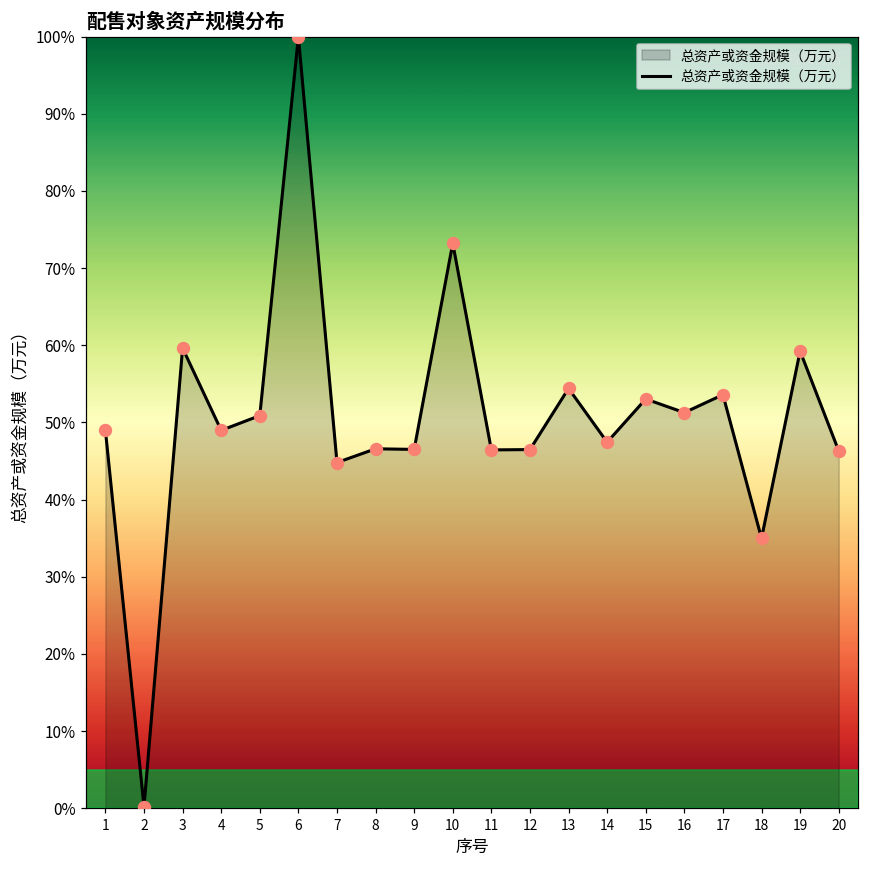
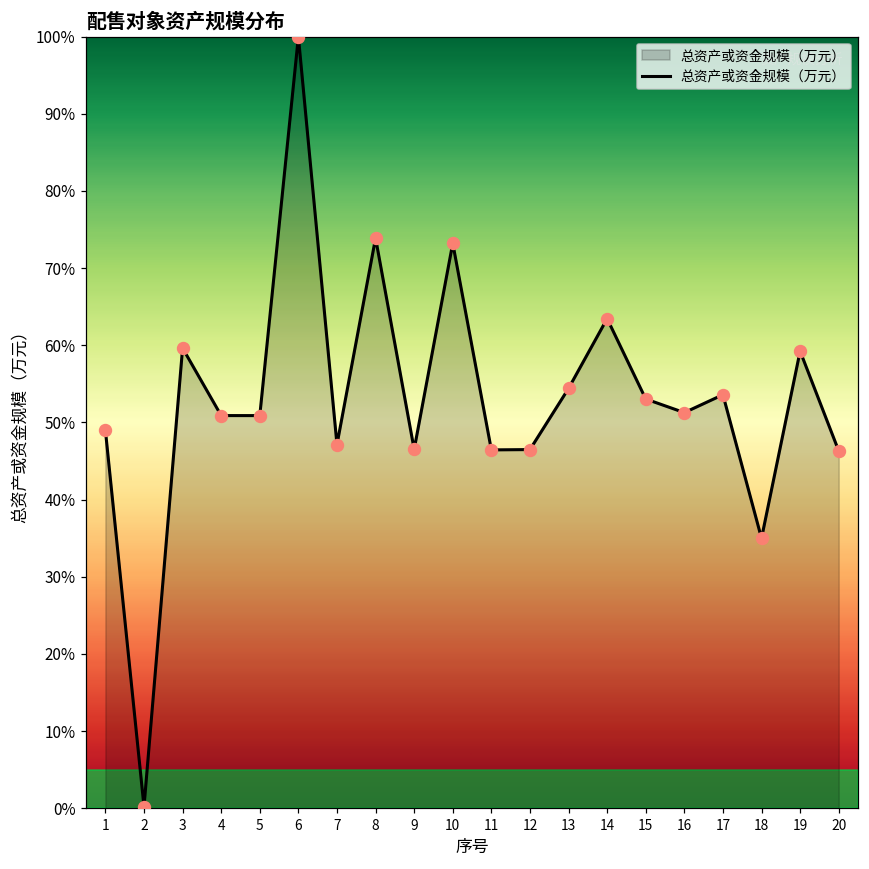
4: 49% -> 51%
7: 45% -> 47%
8: 47% -> 74%
14: 47% -> 63%
